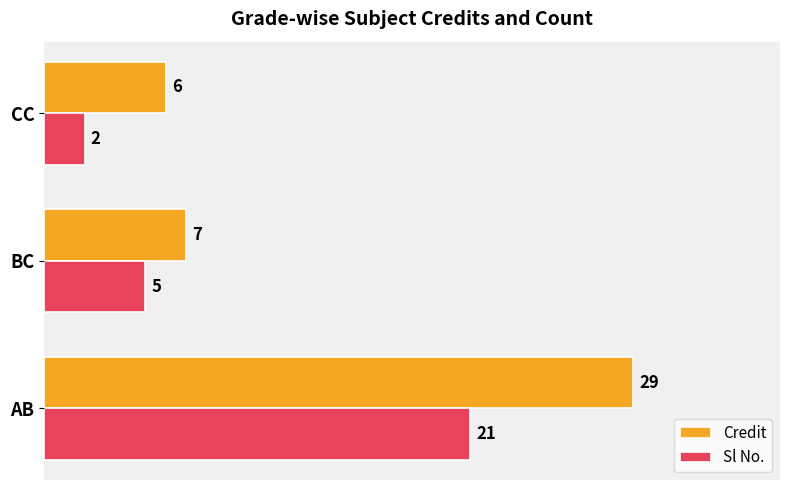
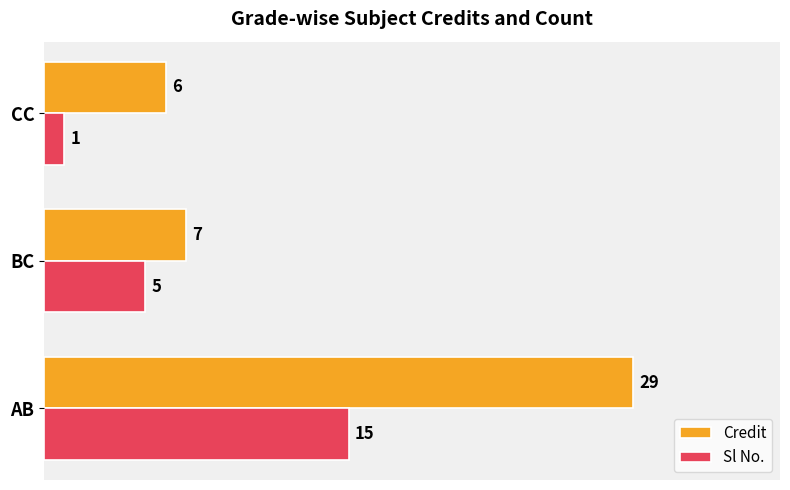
Sl No., CC: 2 -> 1
Sl No., AB: 21 -> 15
